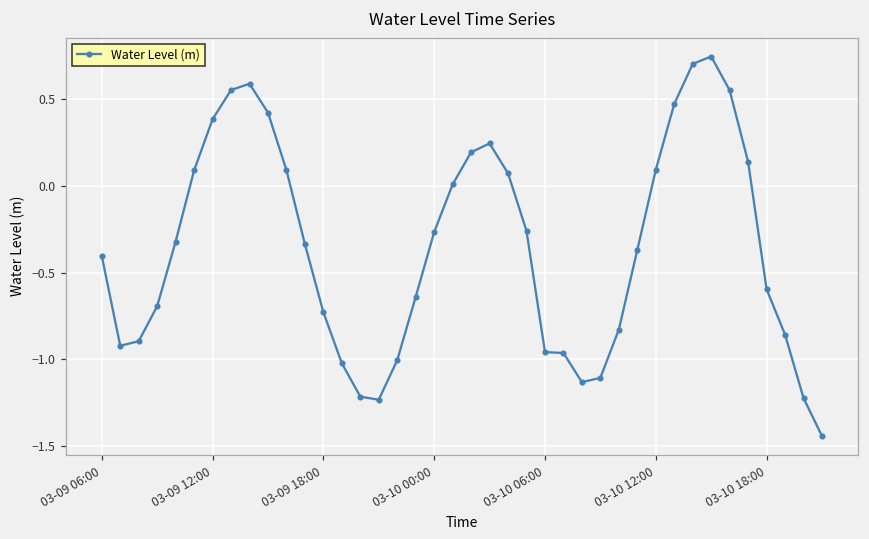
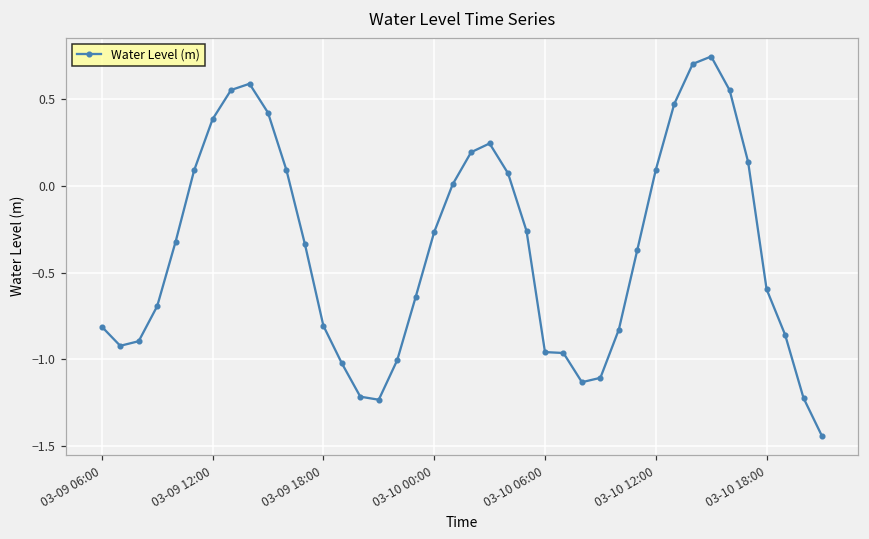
03-09 06:00: -0.40 -> -0.81
03-09 18:00: -0.73 -> -0.81
